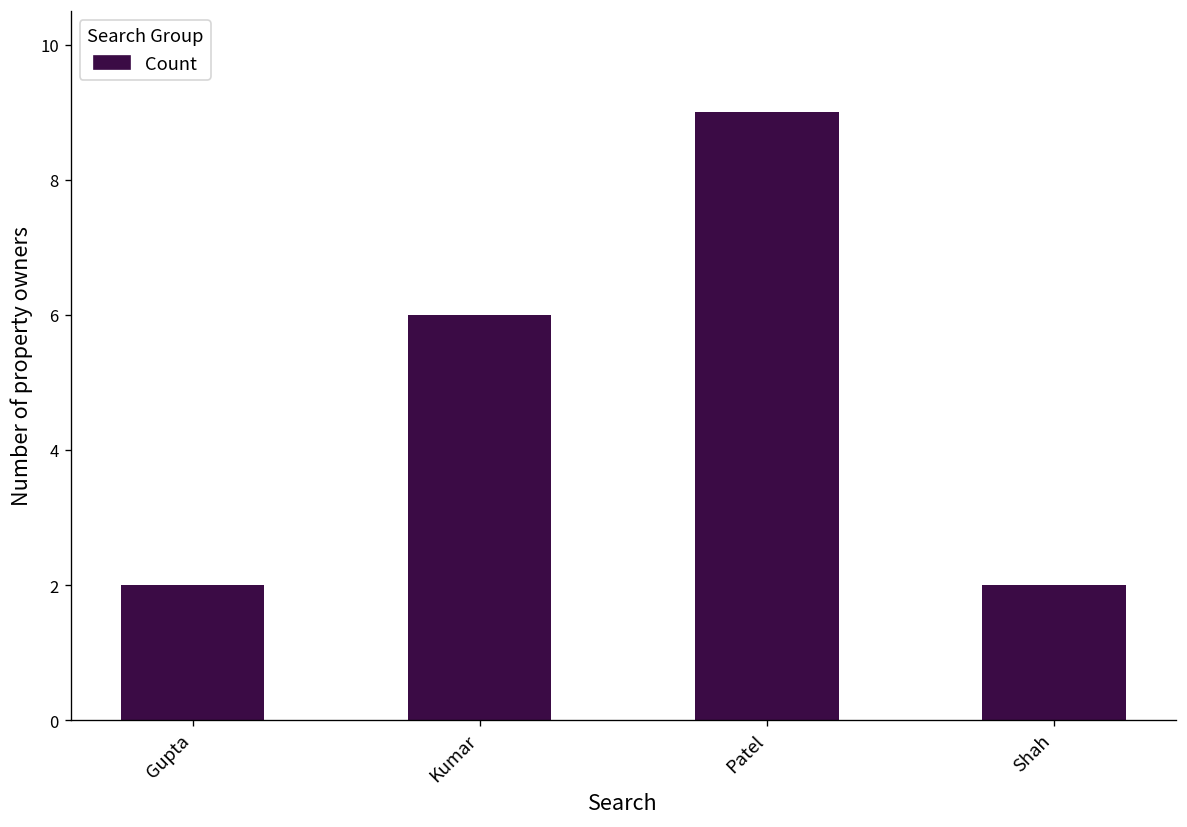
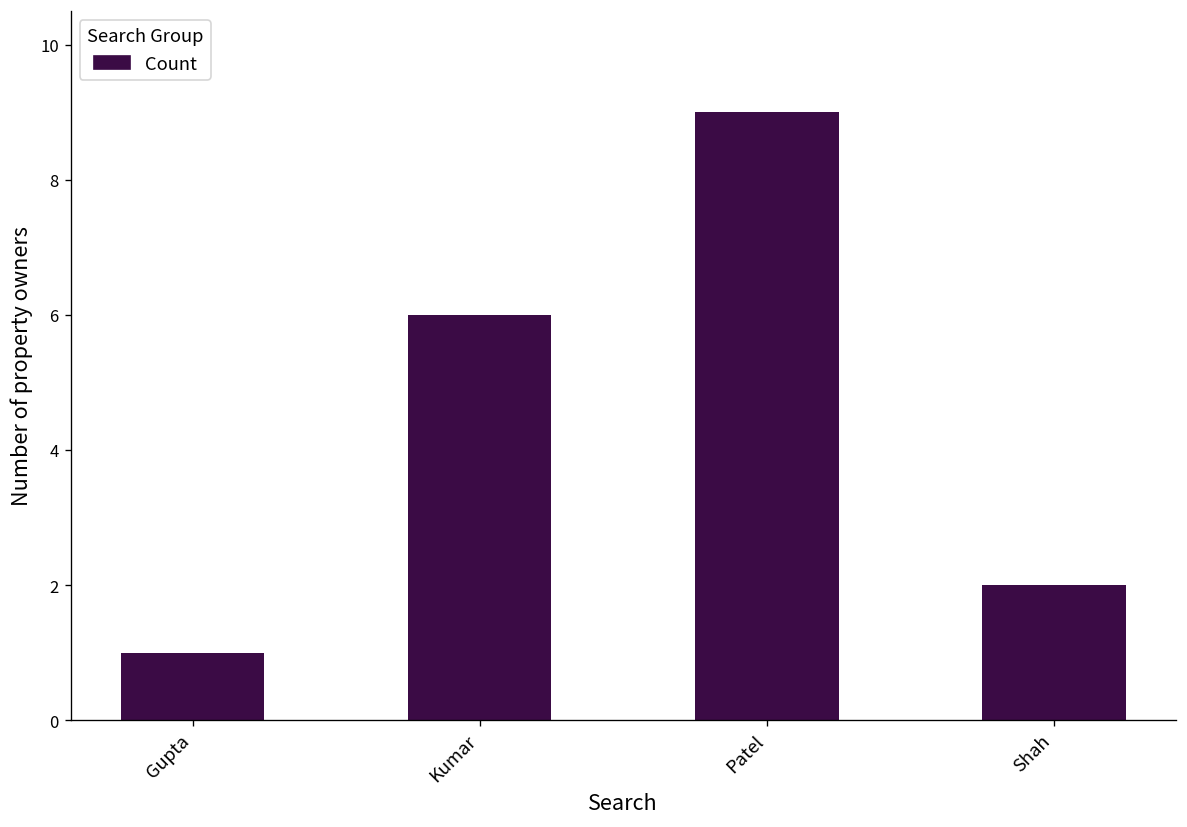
Gupta: 2 -> 1
